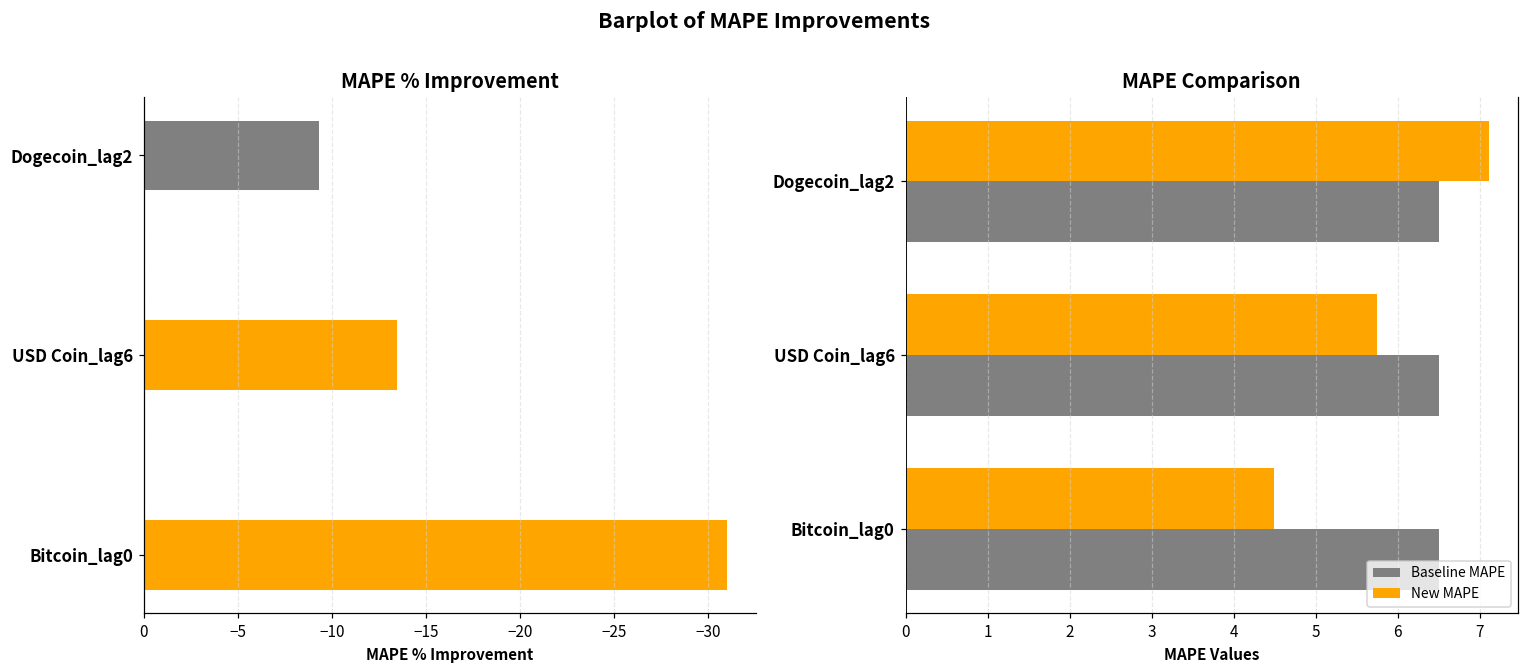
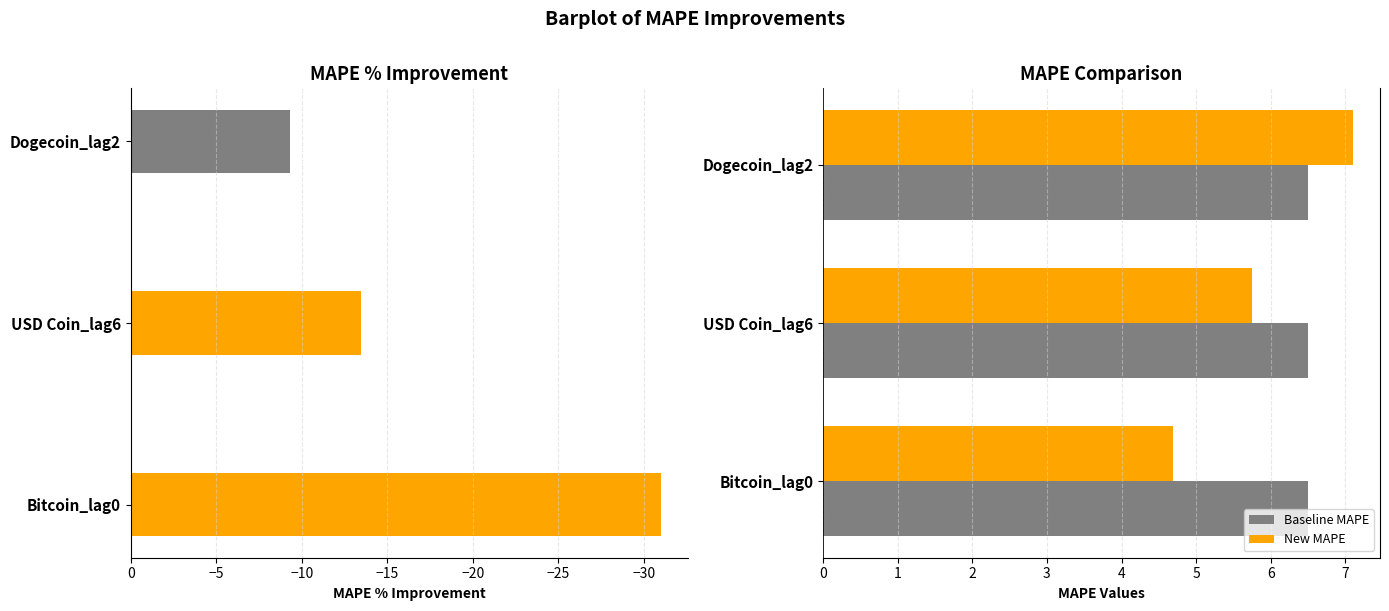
MAPE Comparison, New MAPE, Bitcoin_lag0: 4.5 -> 4.7
